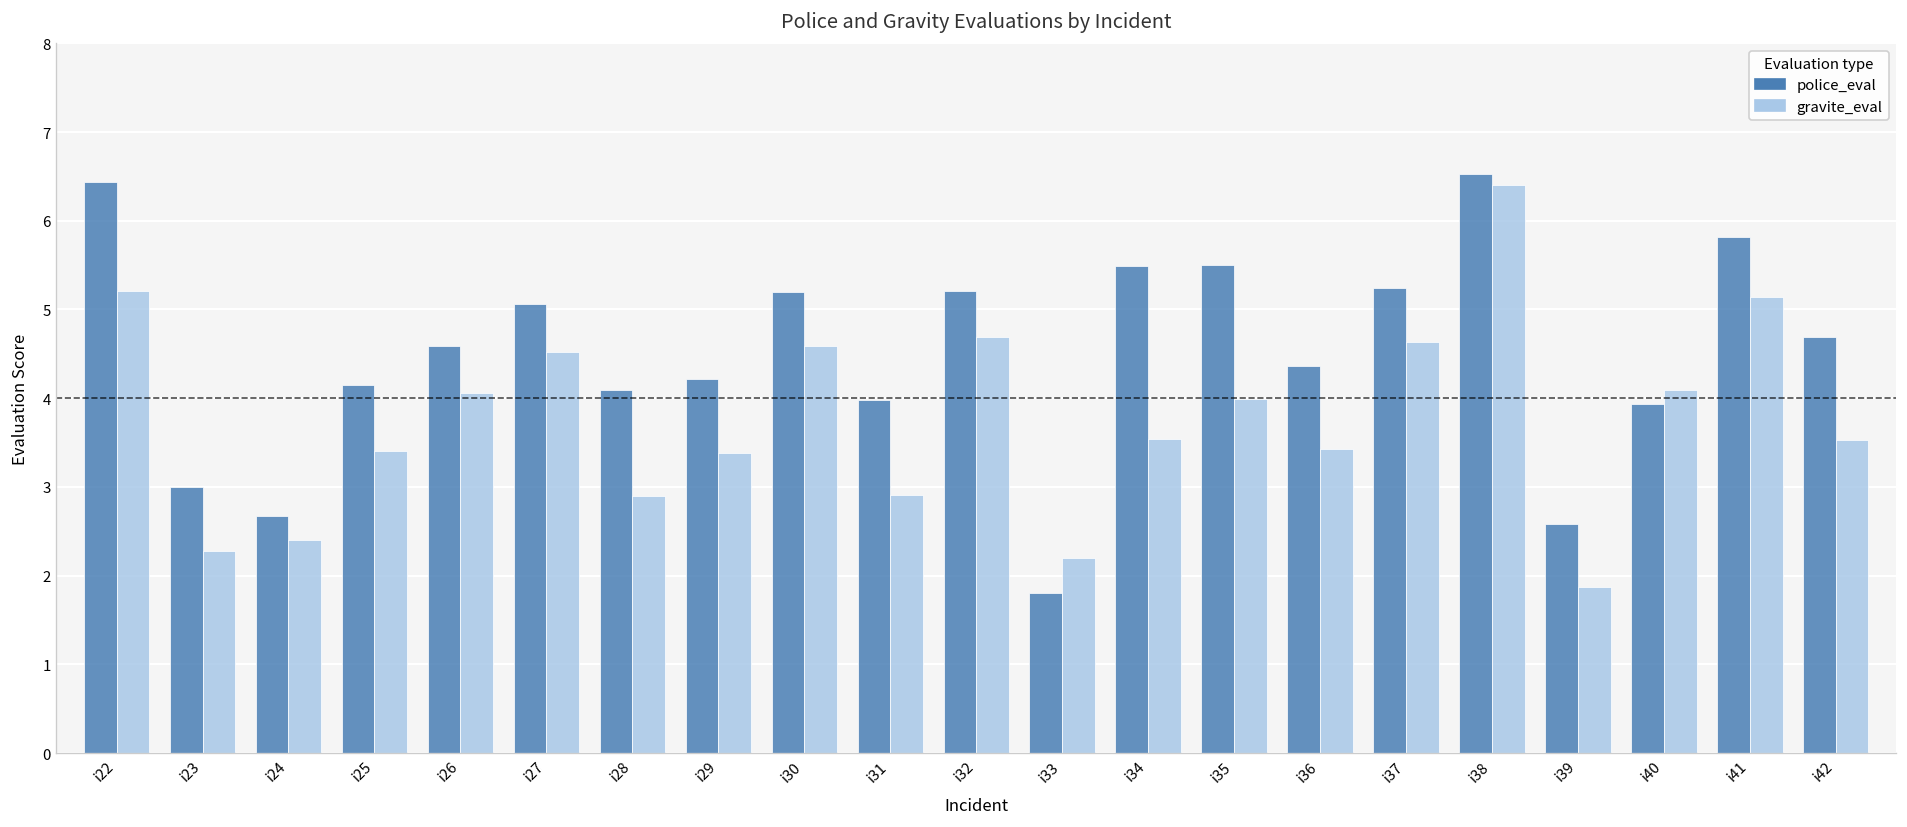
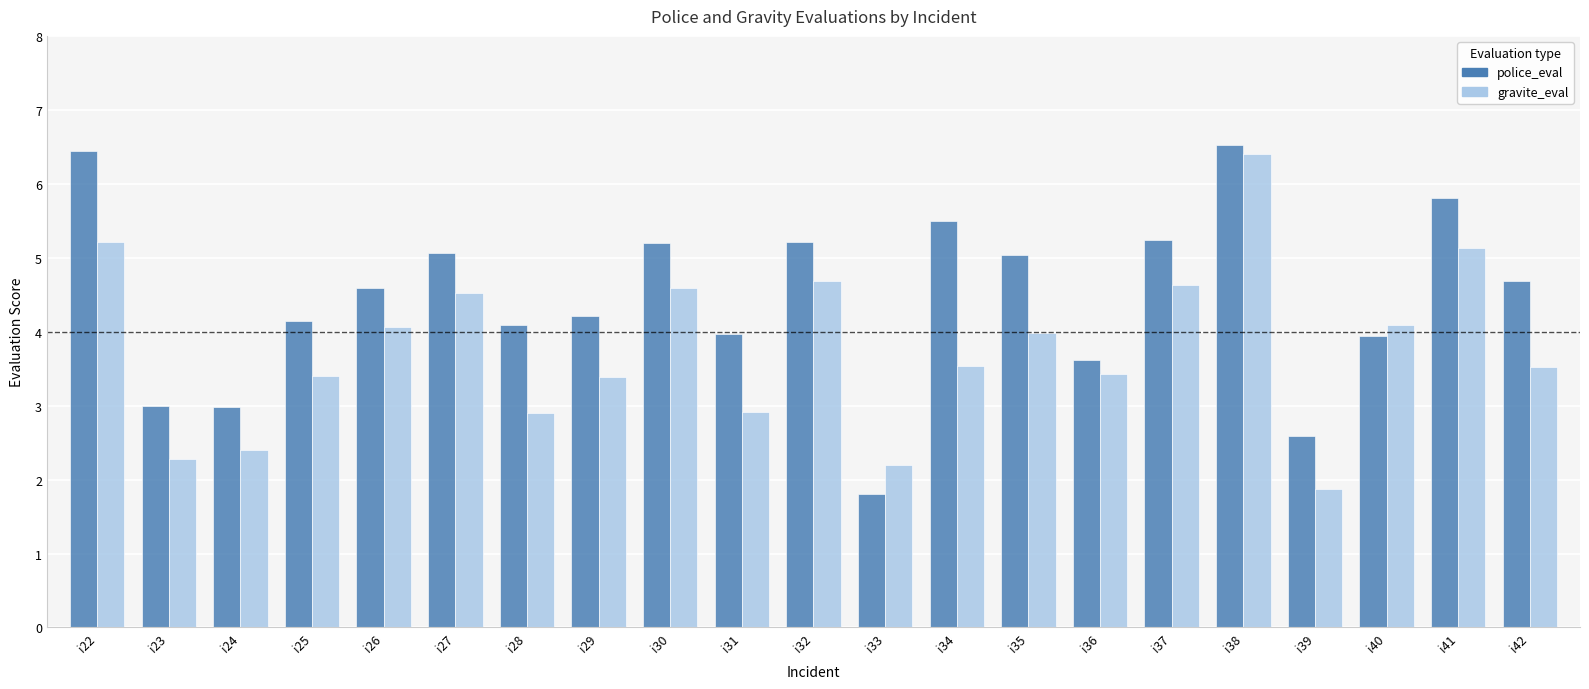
police_eval, i24: 2.7 -> 3.0
police_eval, i35: 5.5 -> 5.0
police_eval, i36: 4.4 -> 3.6
